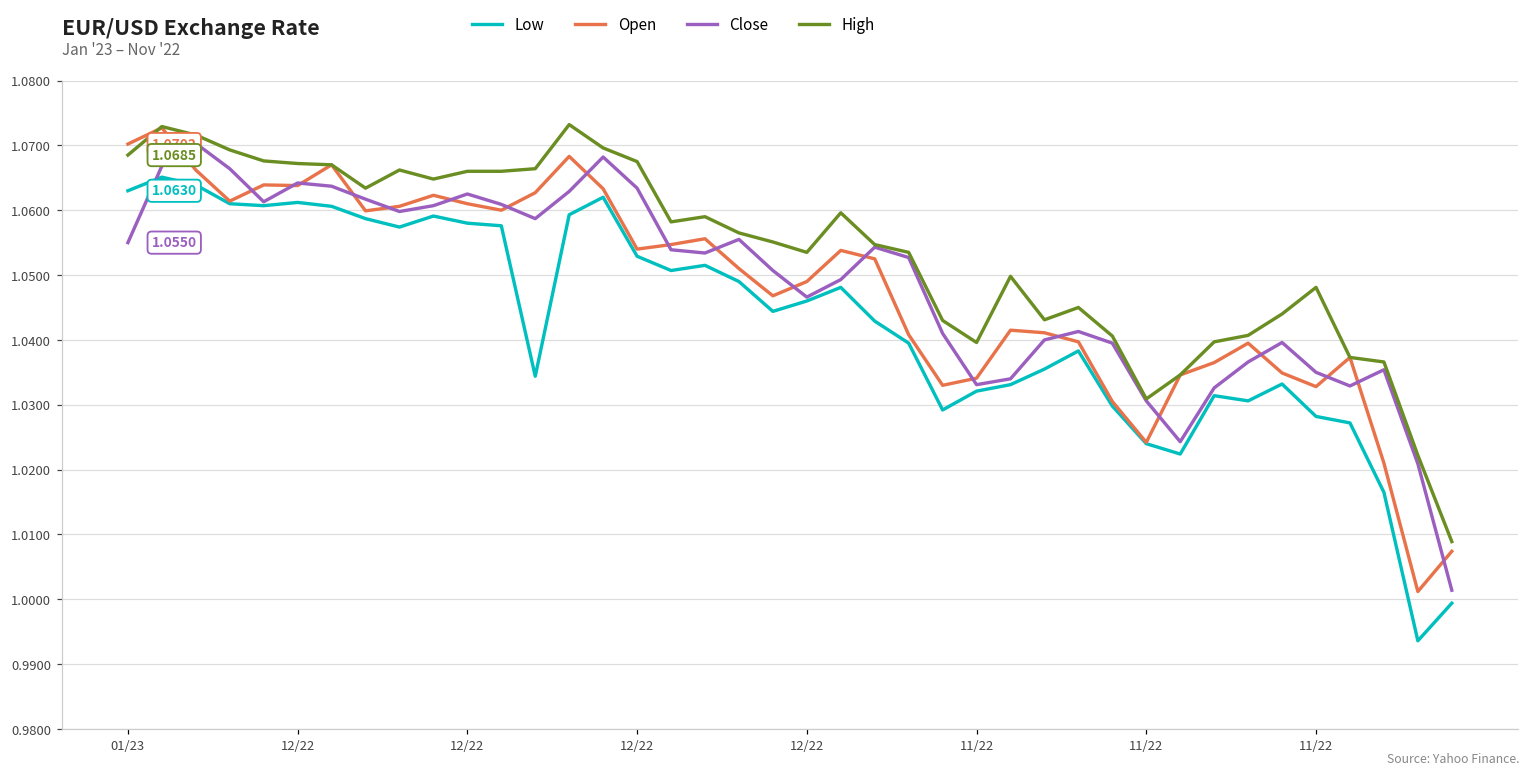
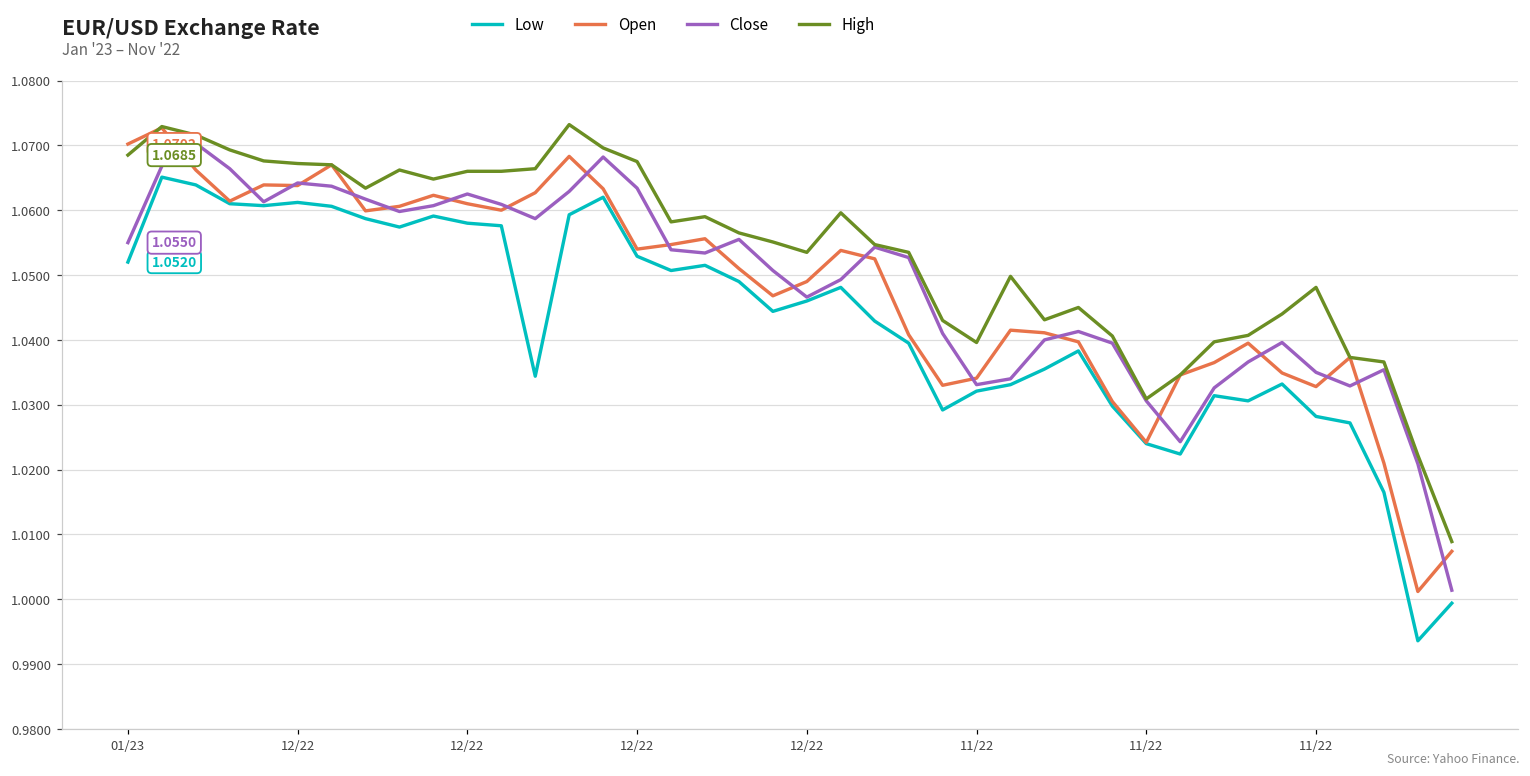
Low, 01/23: 1.0630 -> 1.0520
